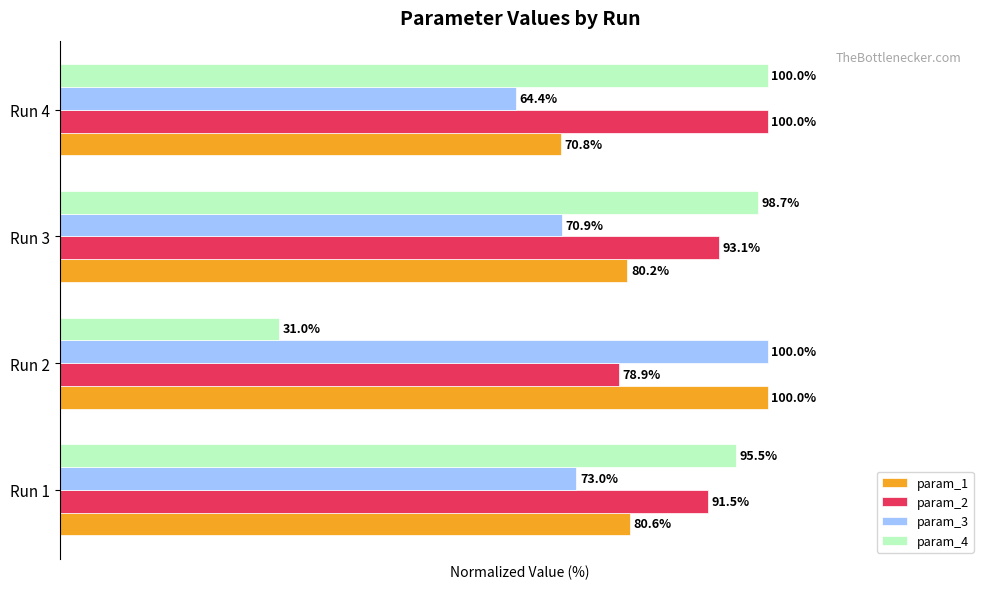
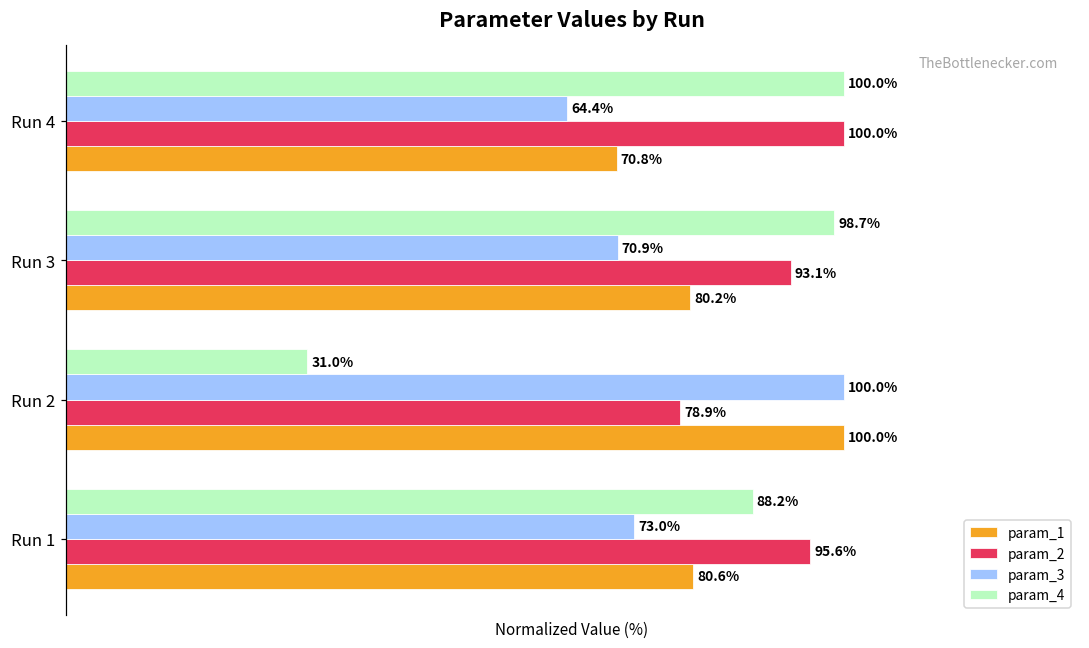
param_4, Run 1: 95.5% -> 88.2%
param_2, Run 1: 91.5% -> 95.6%
